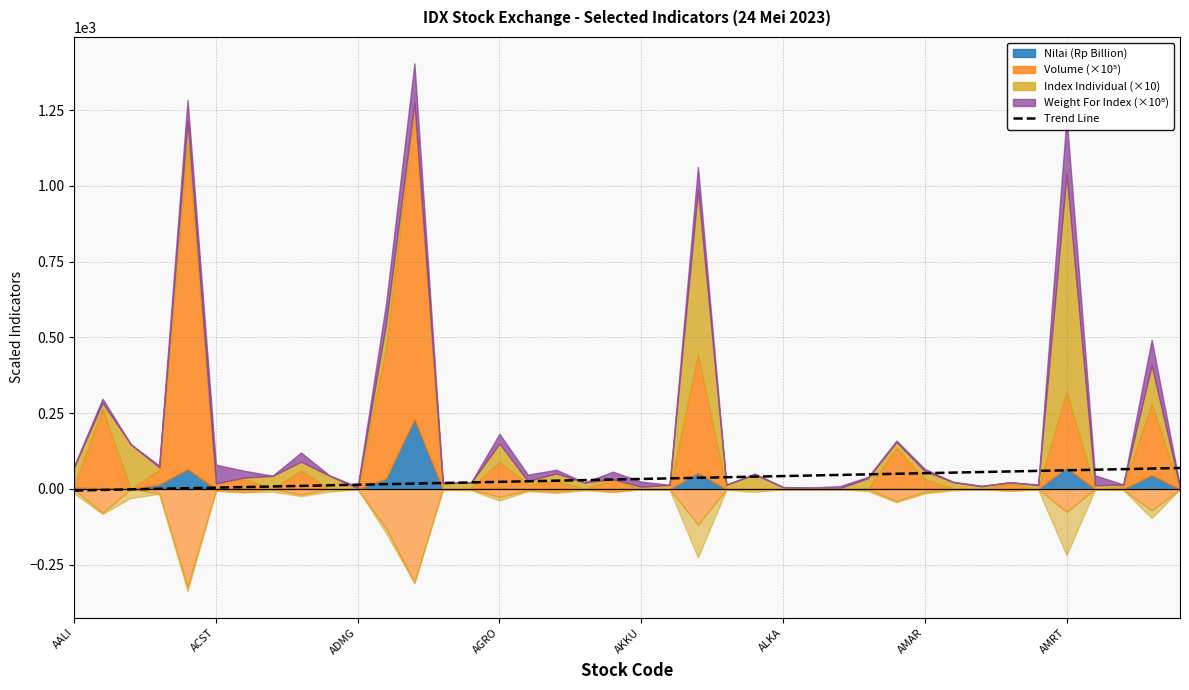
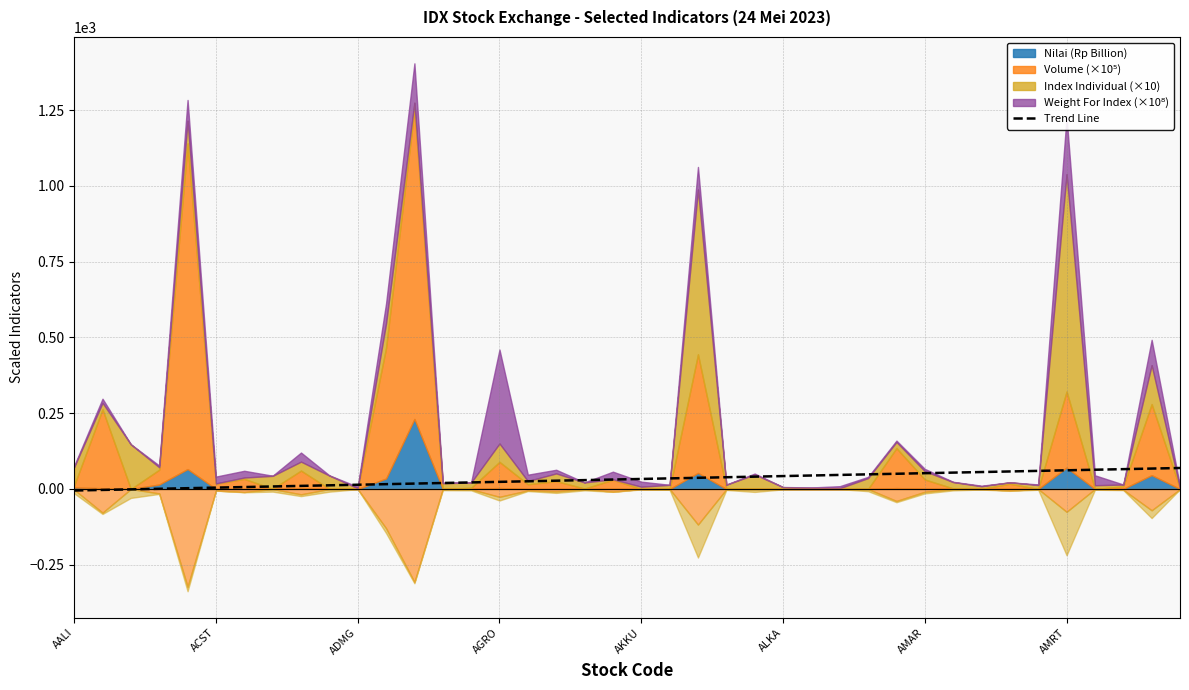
Weight For Index (×10⁸), ACST: 60 -> 20
Weight For Index (×10⁸), AGRO: 30 -> 310
